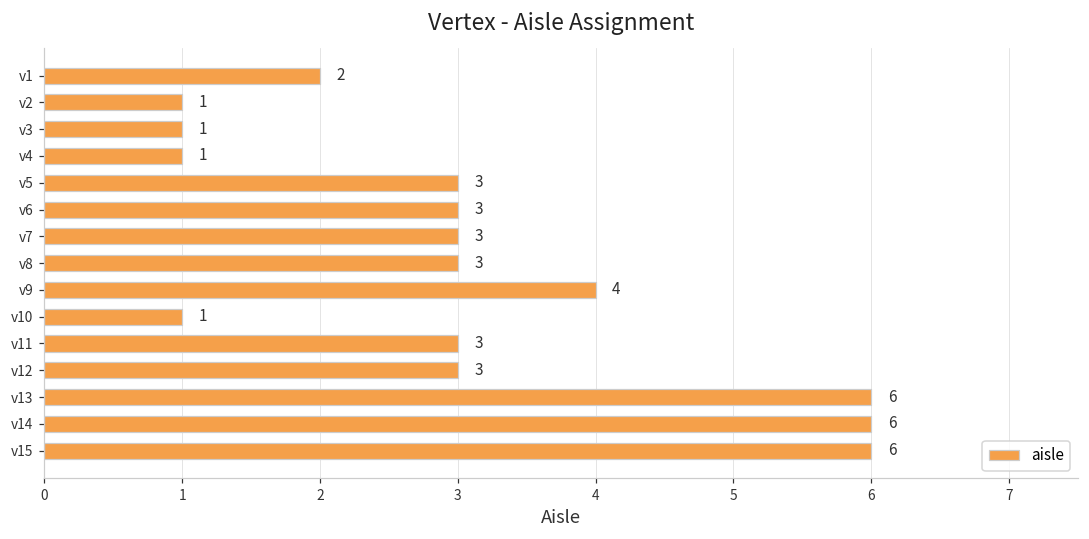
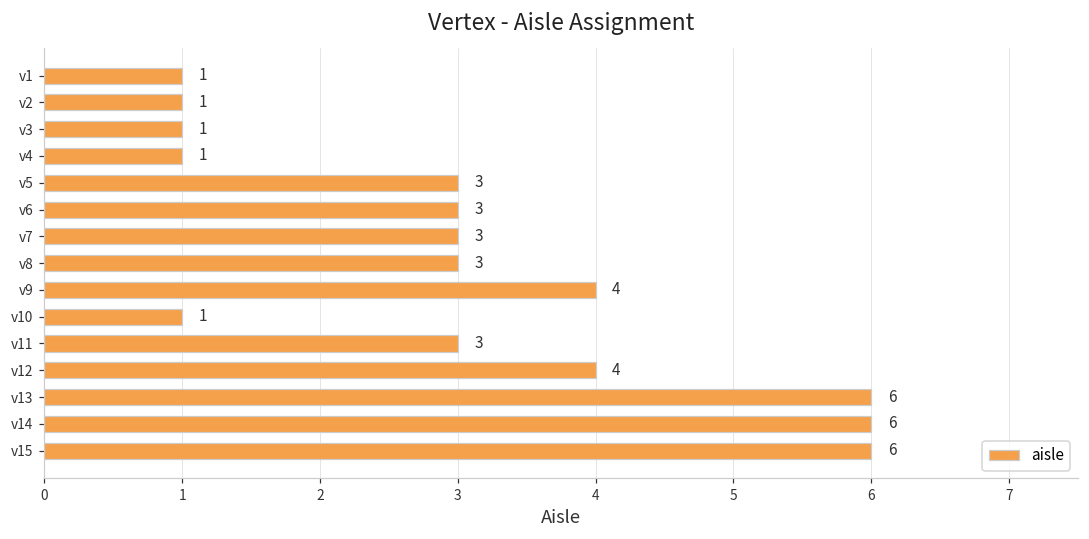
v1: 2 -> 1
v12: 3 -> 4
